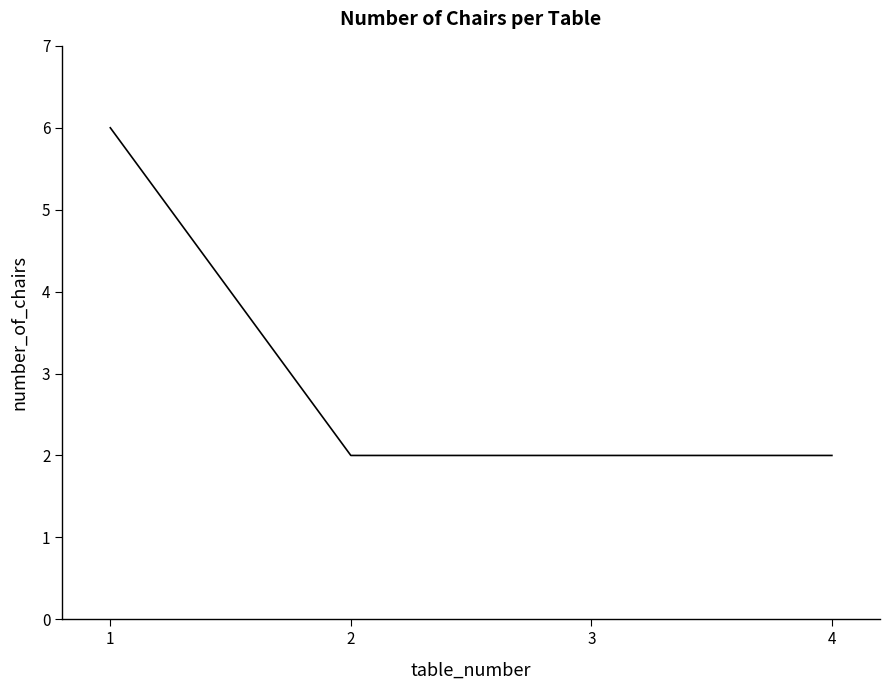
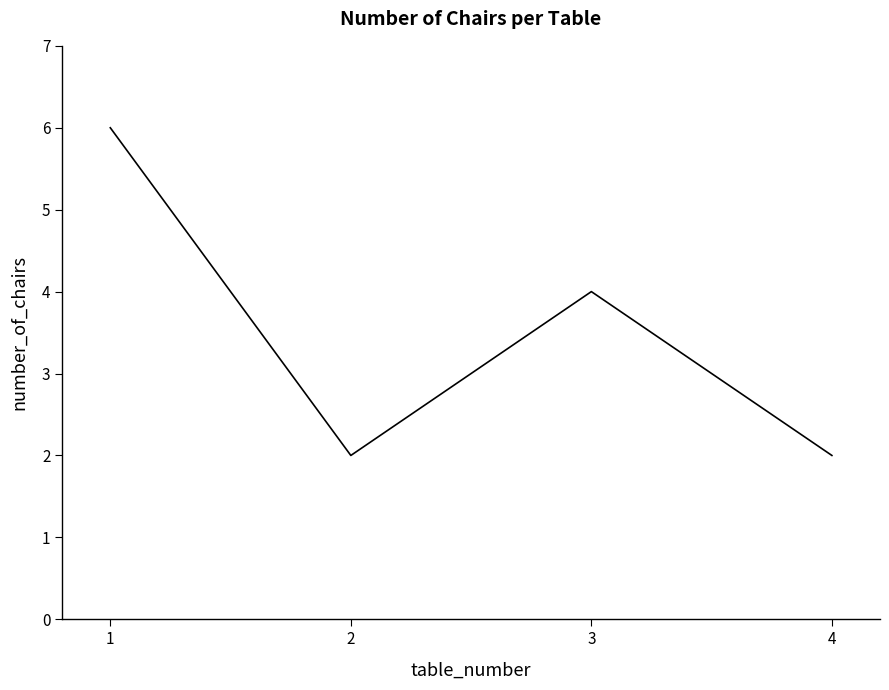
3: 2 -> 4
